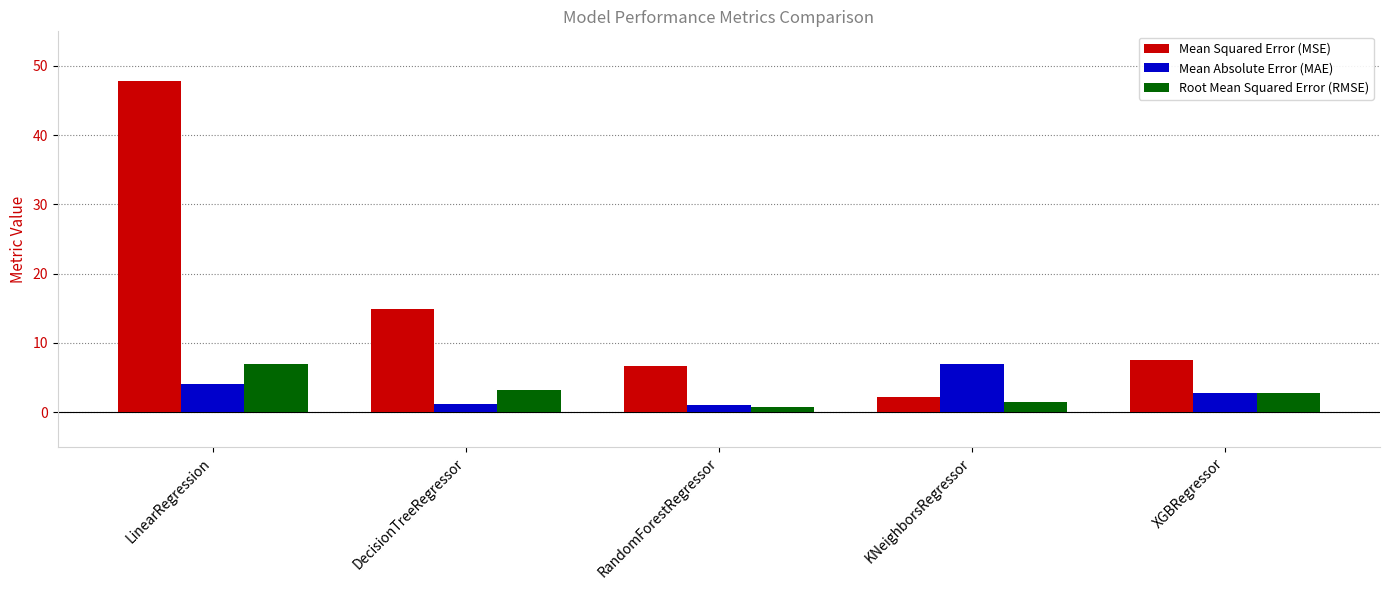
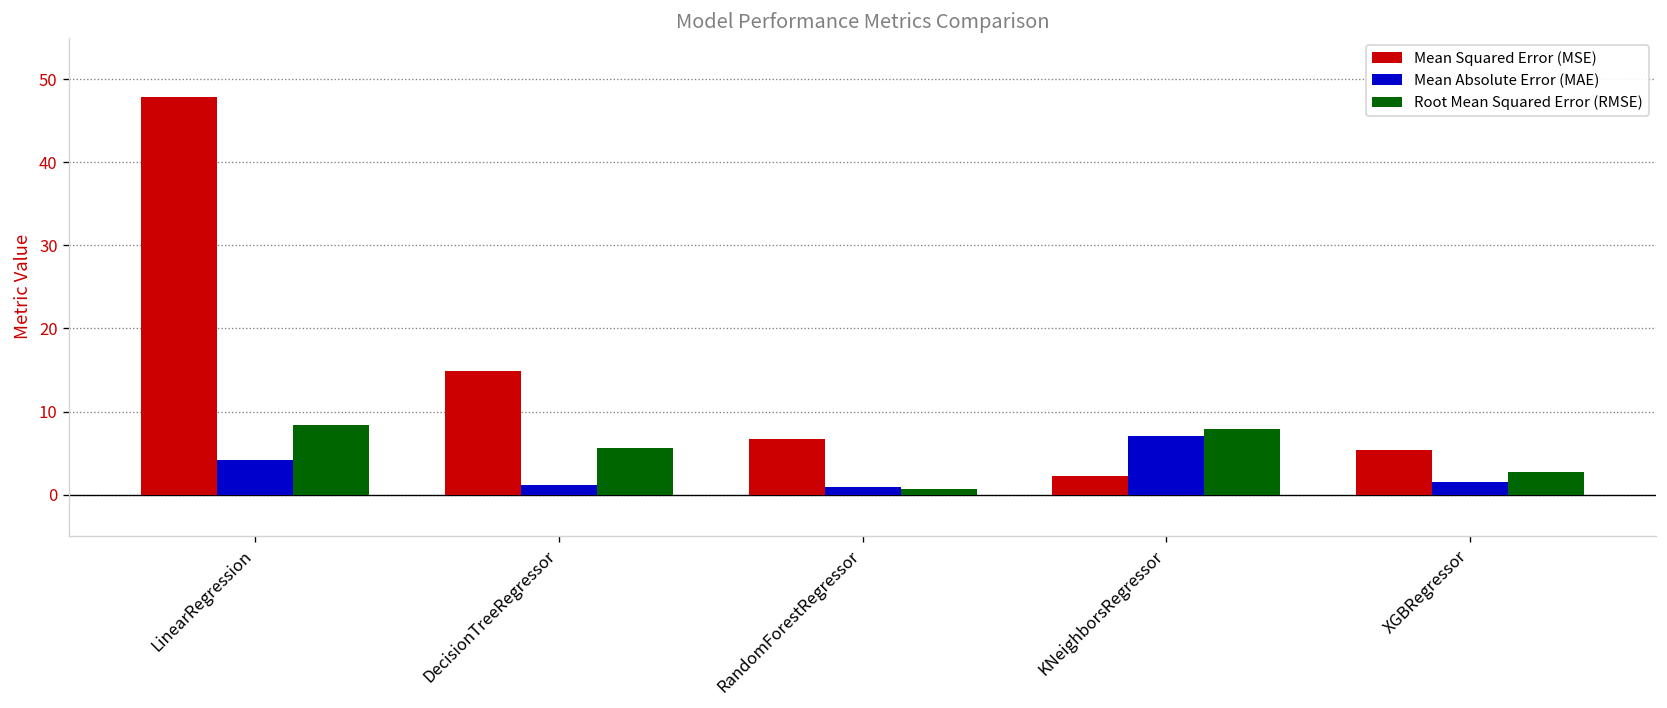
Root Mean Squared Error (RMSE), LinearRegression: 7 -> 8
Root Mean Squared Error (RMSE), DecisionTreeRegressor: 3 -> 6
Root Mean Squared Error (RMSE), KNeighborsRegressor: 1 -> 8
Mean Squared Error (MSE), XGBRegressor: 8 -> 5
Mean Absolute Error (MAE), XGBRegressor: 3 -> 2
